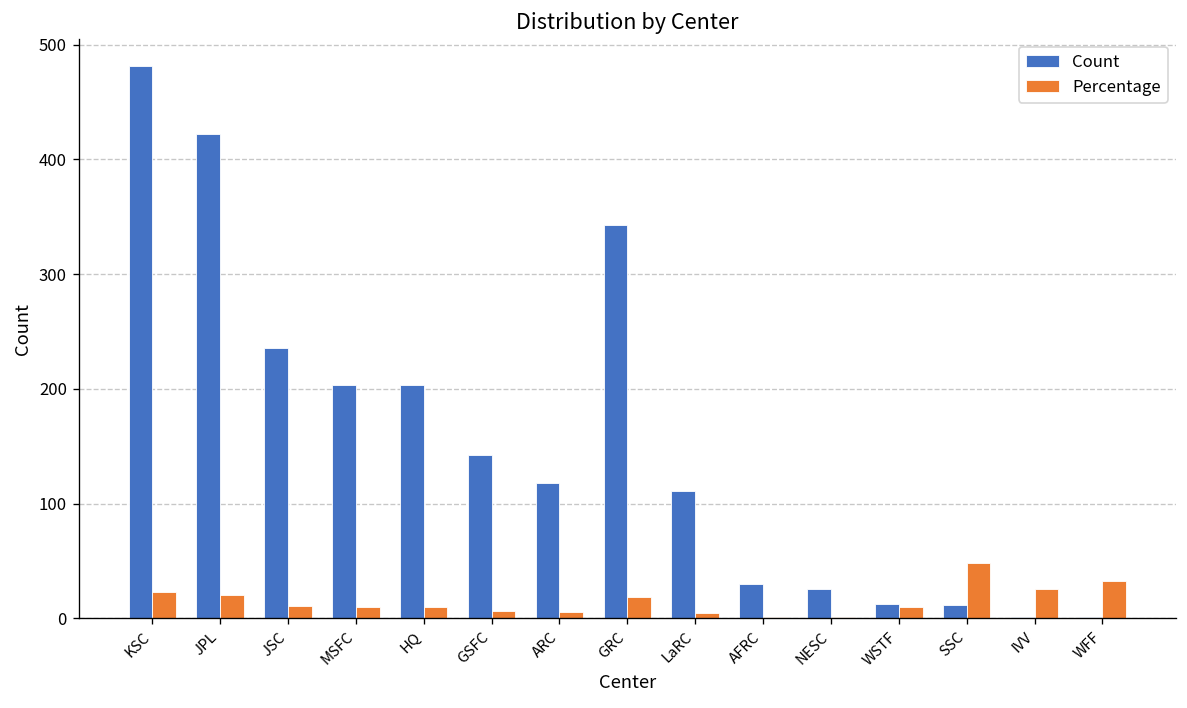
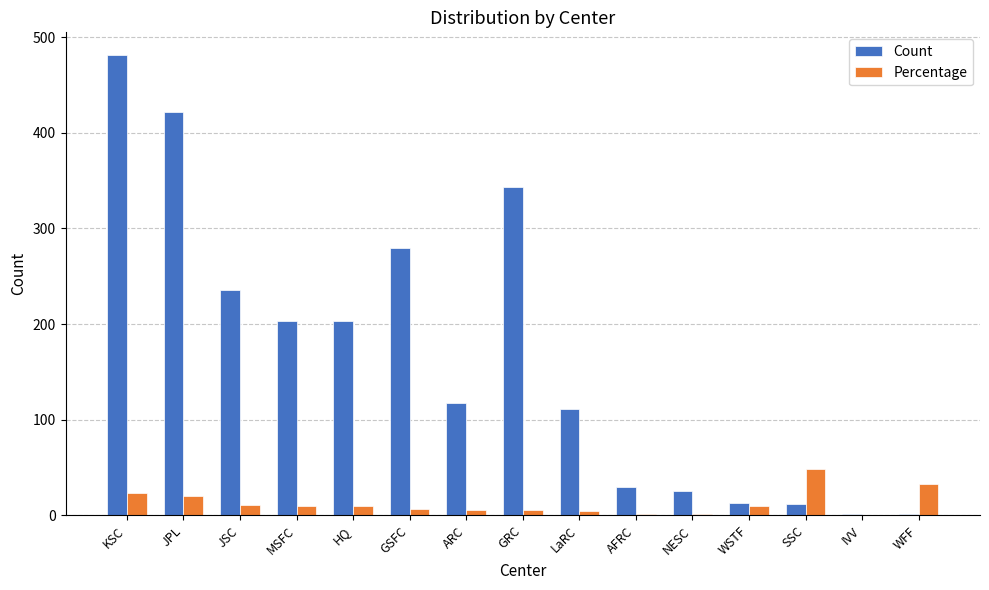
Count, GSFC: 140 -> 280
Percentage, GRC: 20 -> 10
Percentage, IVV: 30 -> 0
